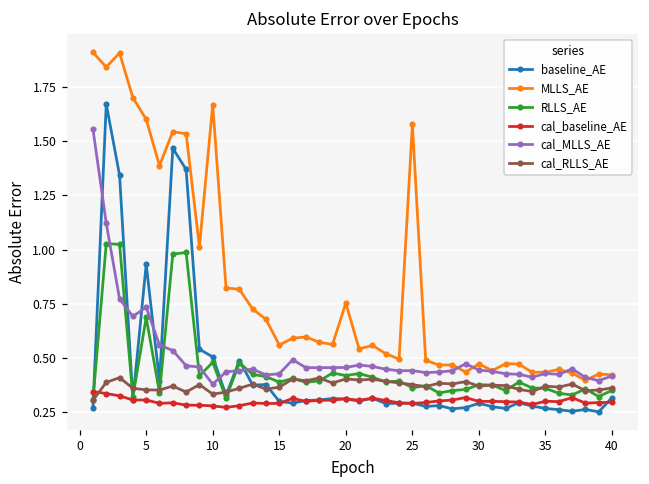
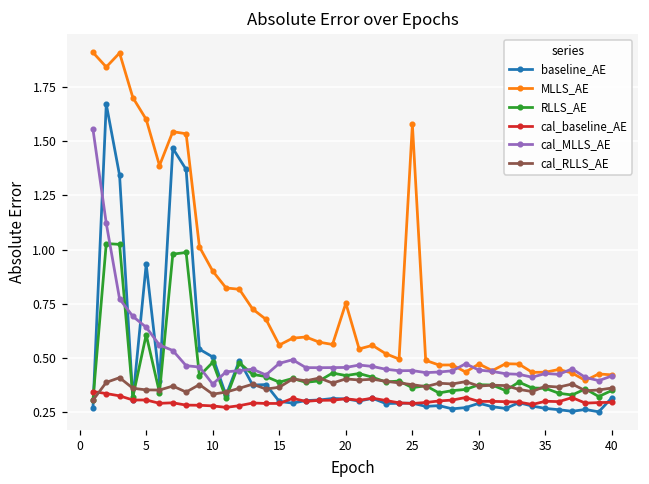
RLLS_AE, 5: 0.69 -> 0.61
cal_MLLS_AE, 5: 0.73 -> 0.64
MLLS_AE, 10: 1.67 -> 0.90
cal_MLLS_AE, 15: 0.43 -> 0.48
